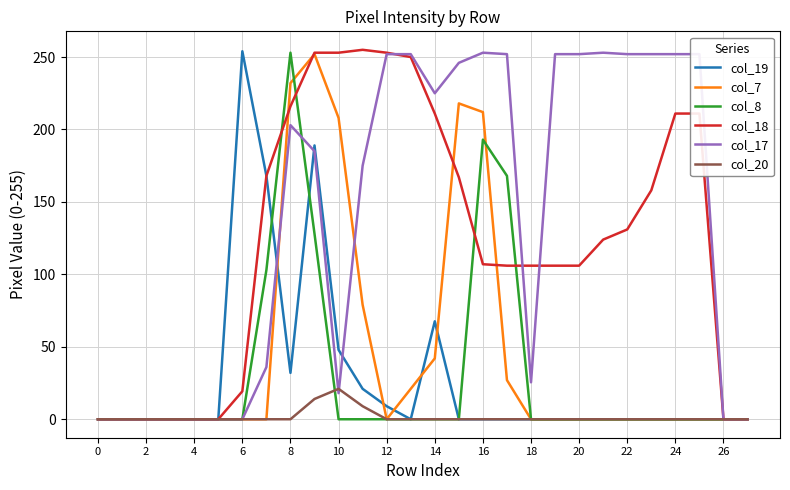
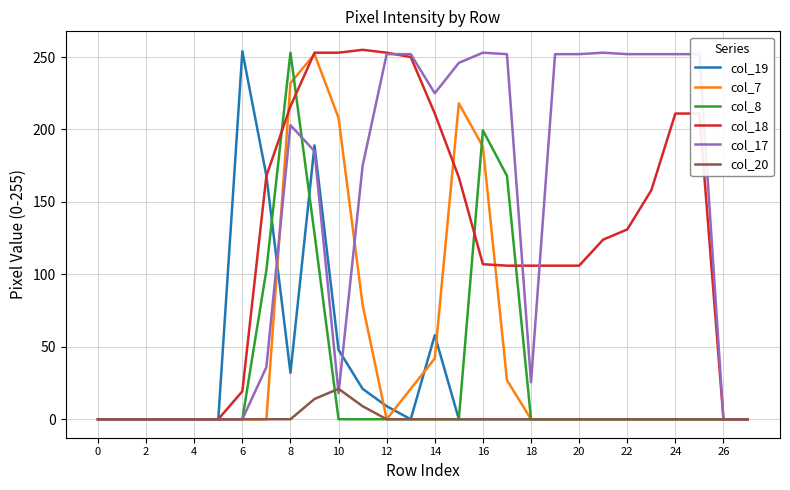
col_19, 14: 68 -> 58
col_7, 16: 212 -> 188
col_8, 16: 193 -> 199
